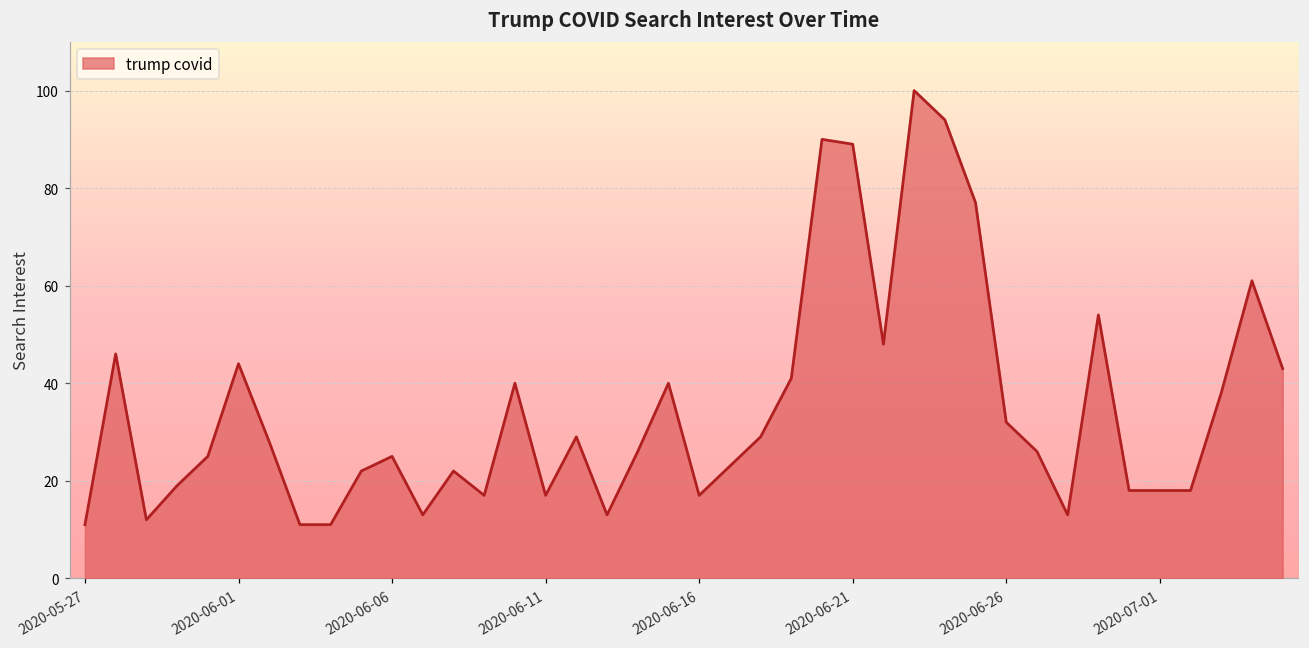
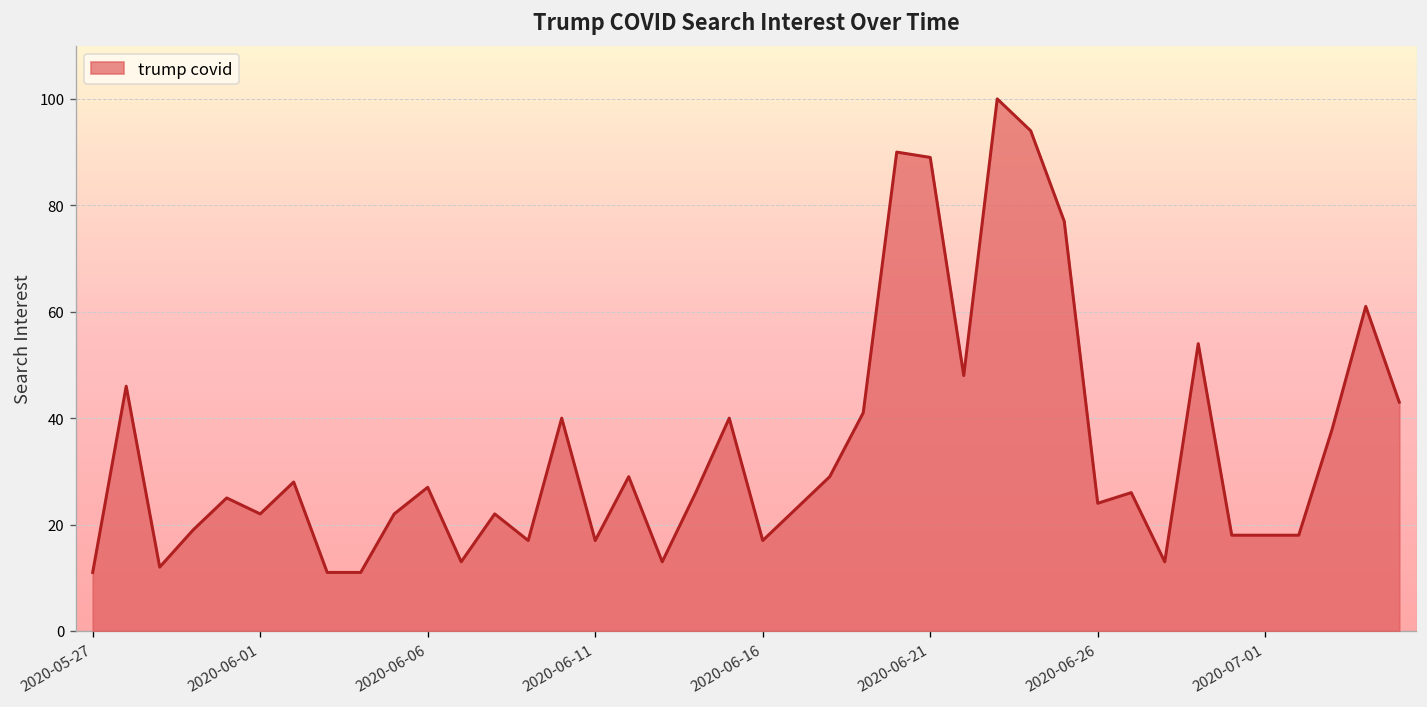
2020-06-01: 44 -> 22
2020-06-06: 25 -> 27
2020-06-26: 32 -> 24
